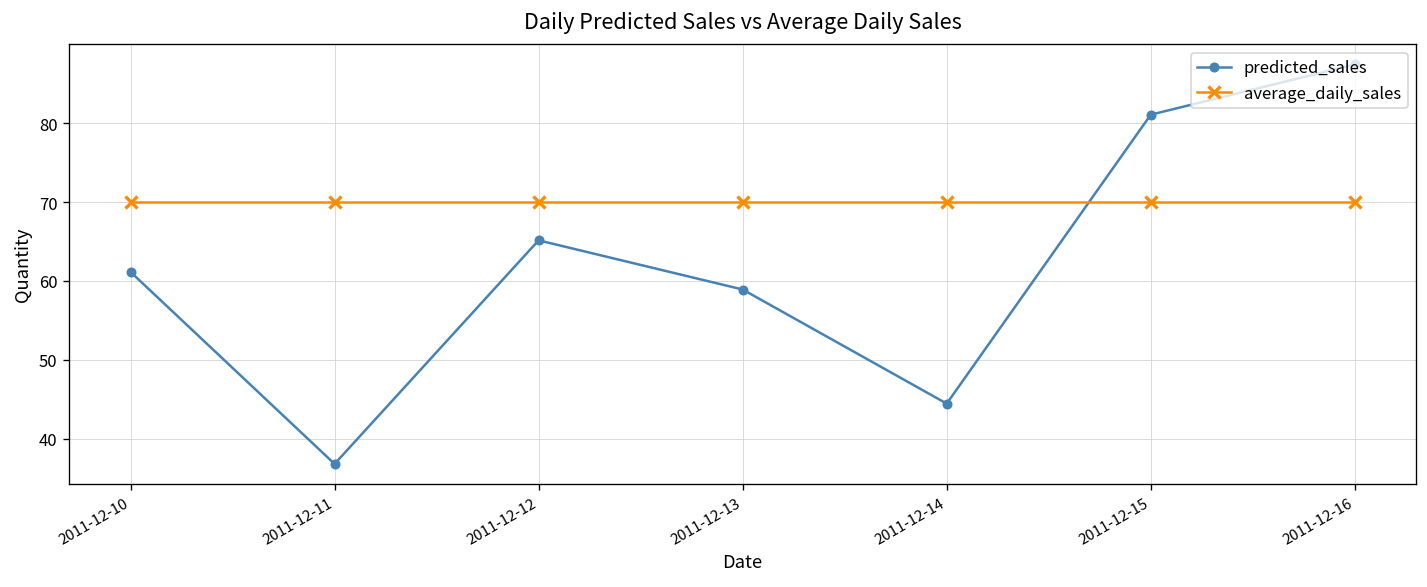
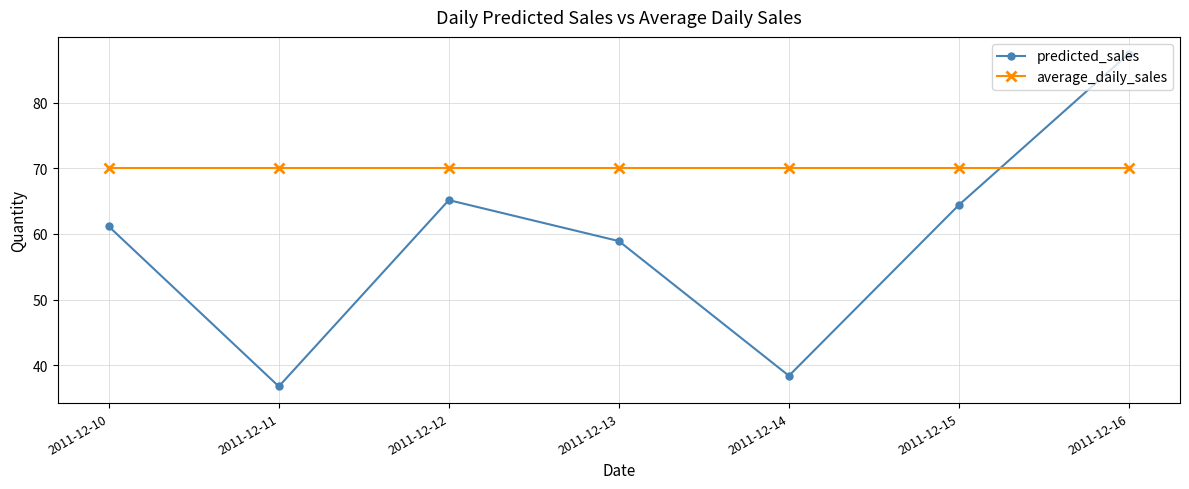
predicted_sales, 2011-12-14: 44 -> 38
predicted_sales, 2011-12-15: 81 -> 64
